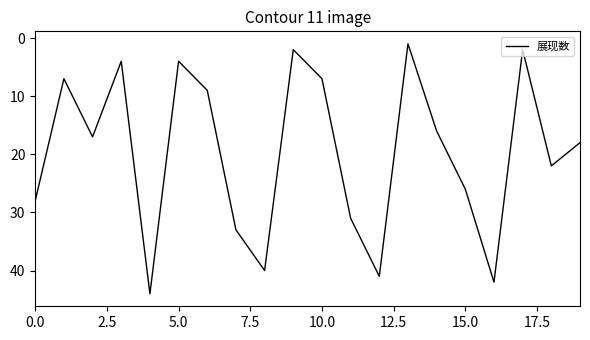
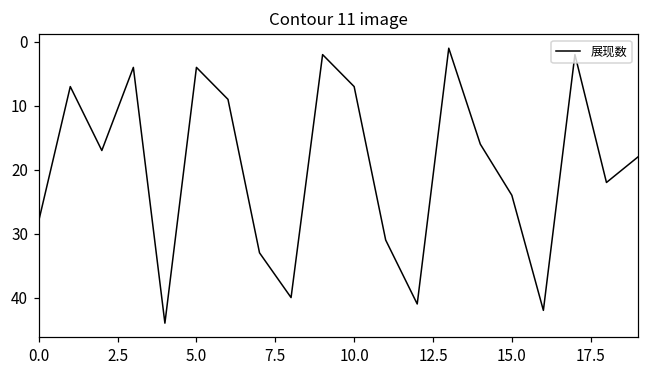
15.0: 26 -> 24
